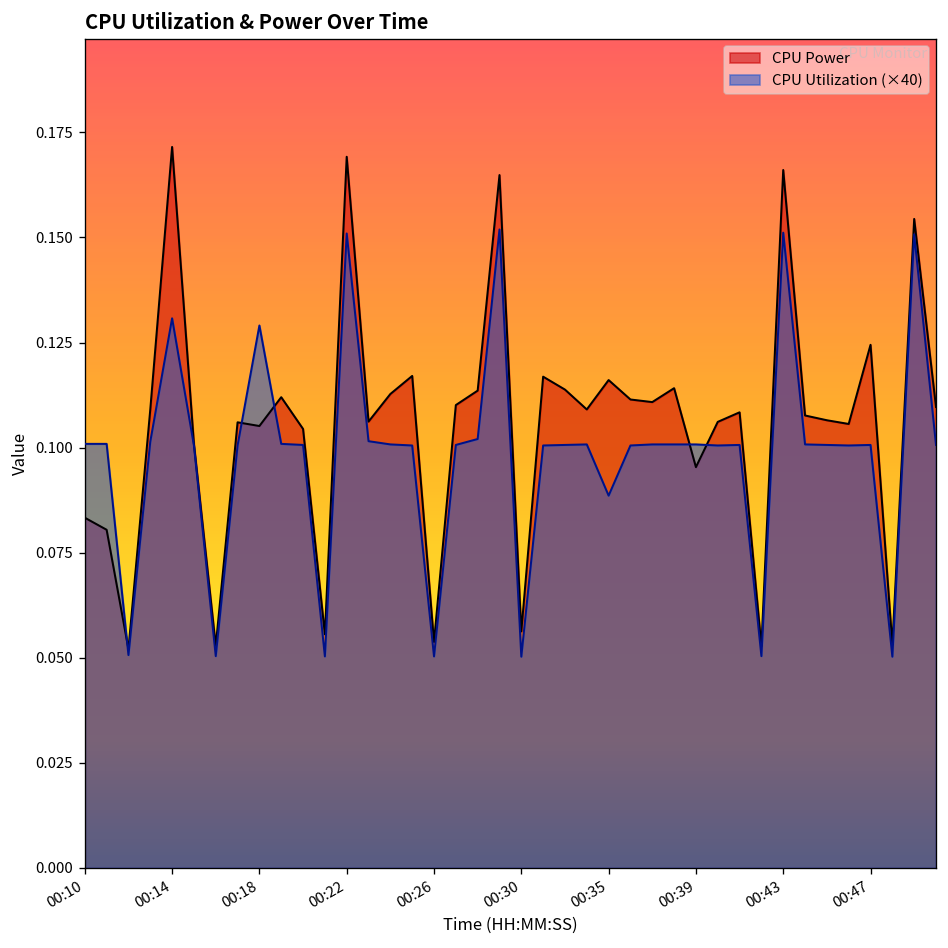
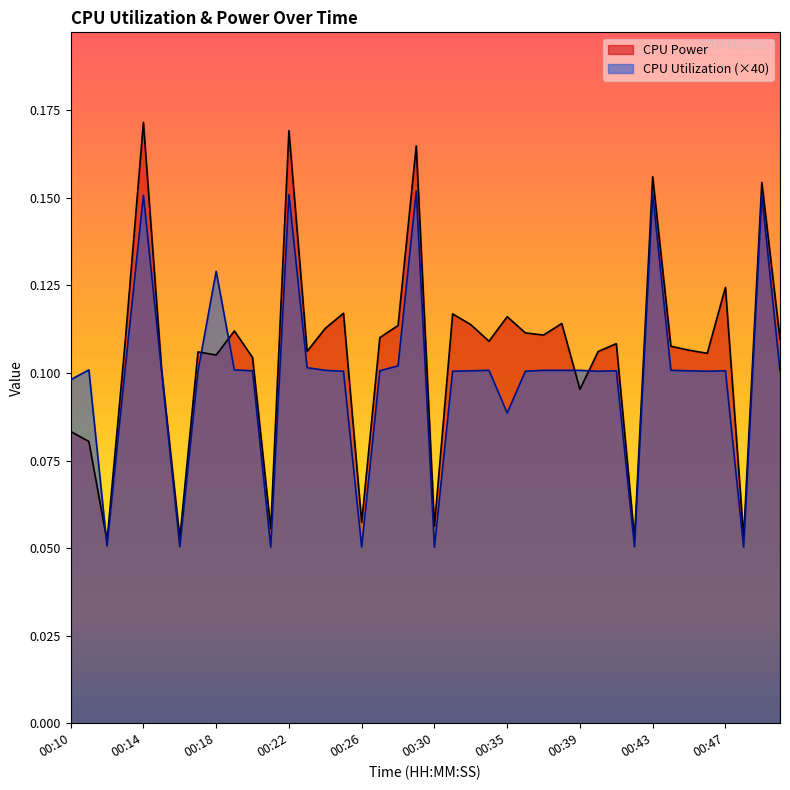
CPU Utilization (×40), 00:10: 0.101 -> 0.098
CPU Utilization (×40), 00:14: 0.131 -> 0.151
CPU Power, 00:26: 0.054 -> 0.057
CPU Power, 00:43: 0.166 -> 0.156
